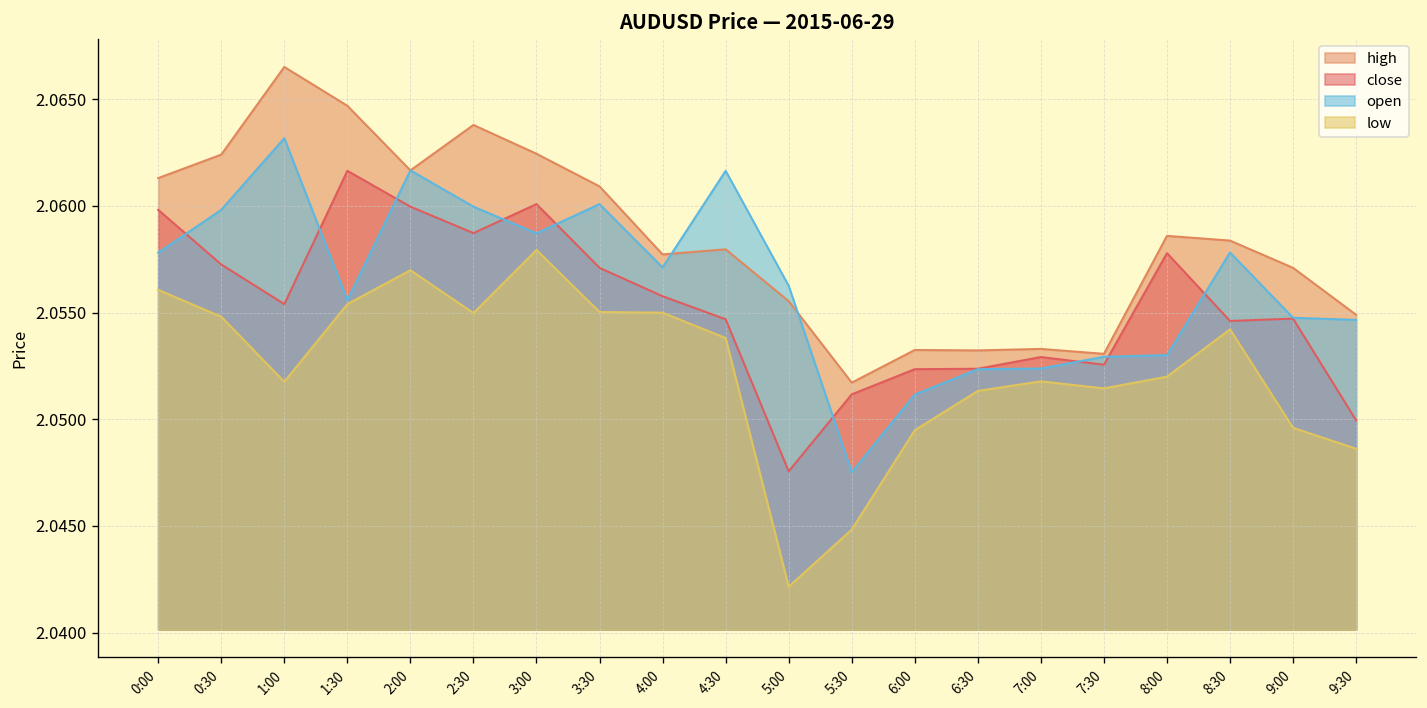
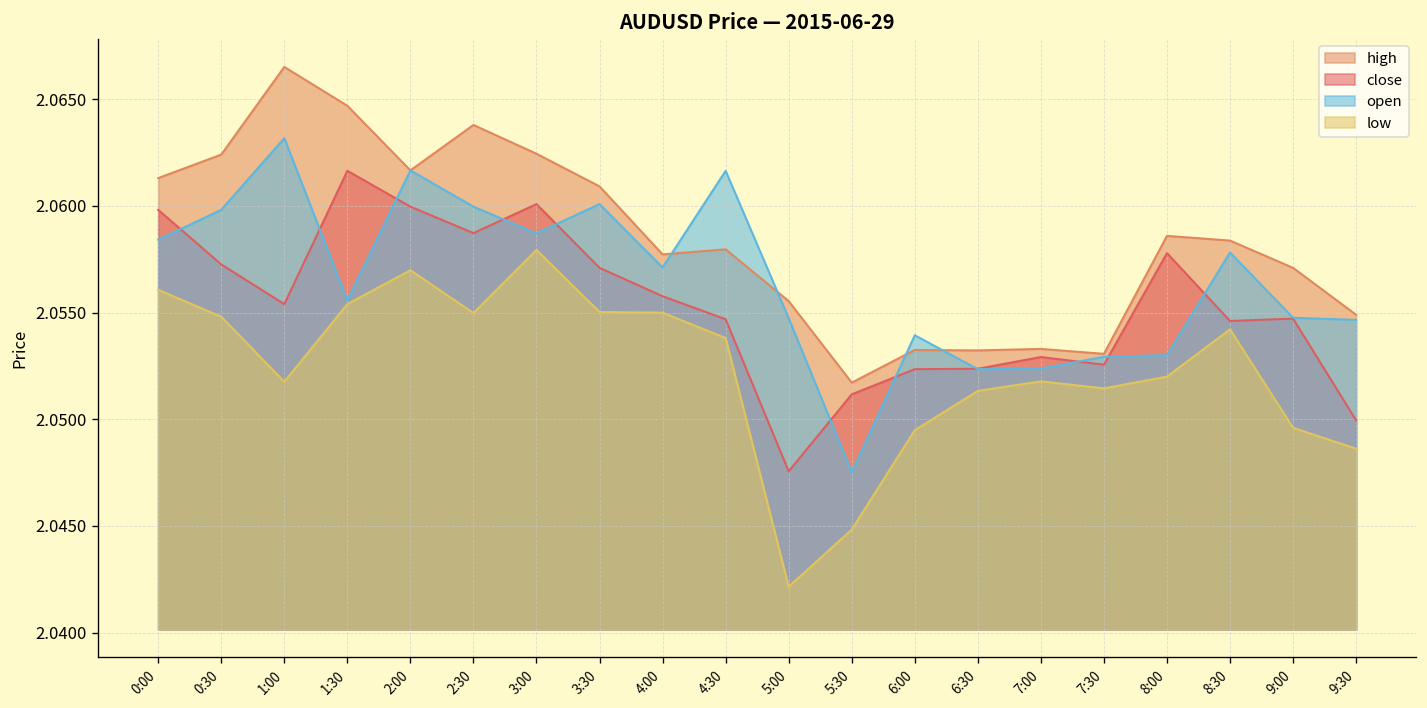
open, 0:00: 2.0578 -> 2.0584
open, 5:00: 2.0563 -> 2.0547
open, 6:00: 2.0512 -> 2.0539
